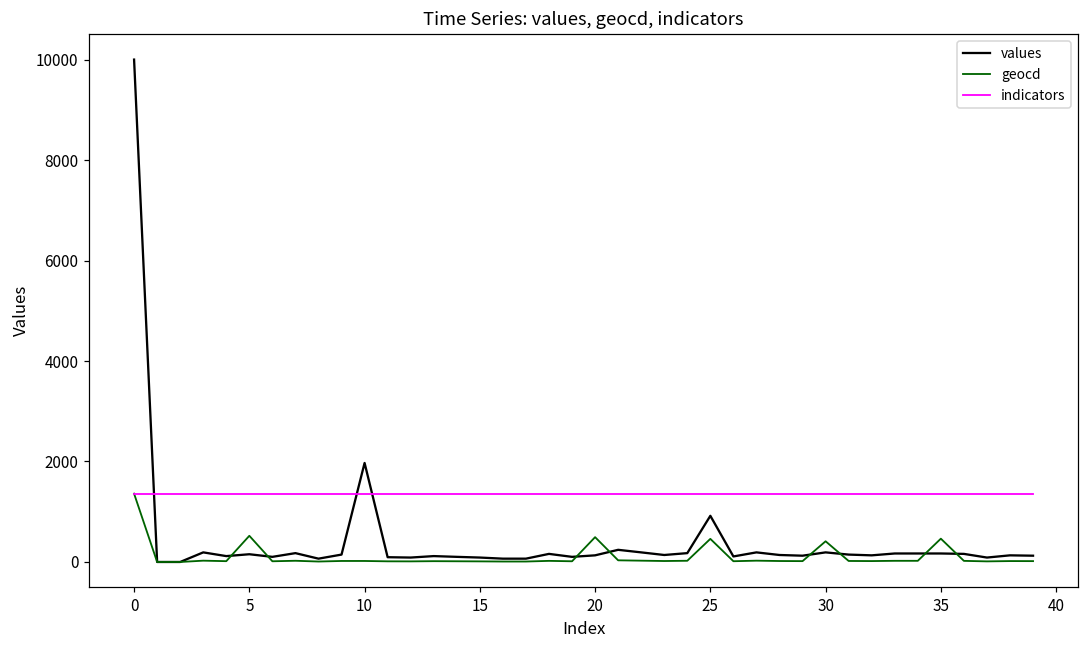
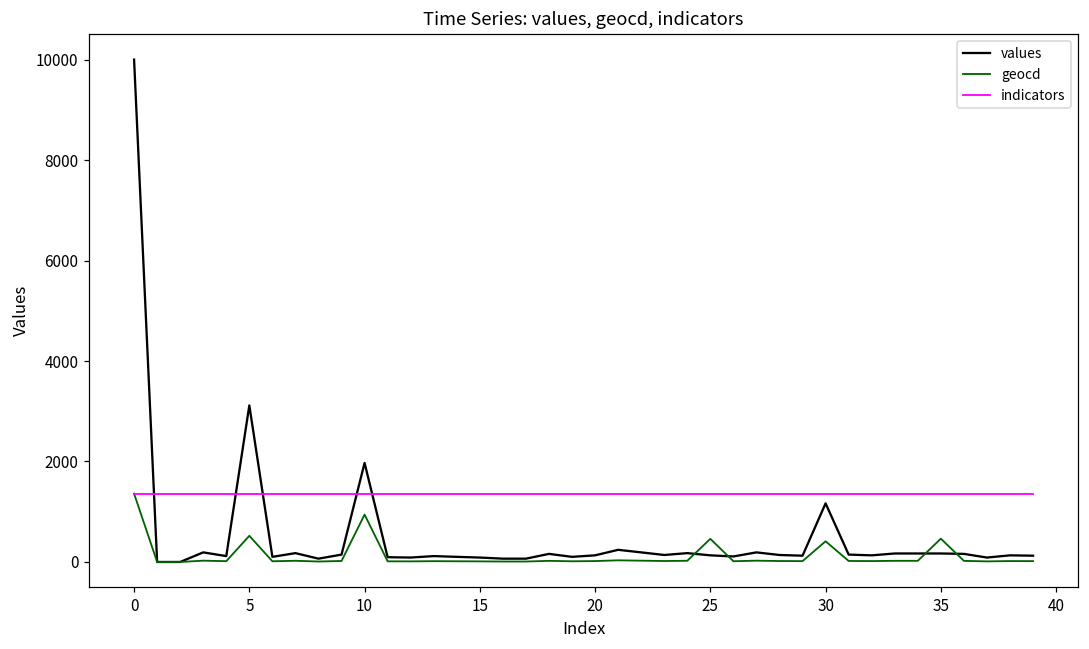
values, 5: 200 -> 3100
geocd, 10: 0 -> 900
geocd, 20: 500 -> 0
values, 25: 900 -> 100
values, 30: 200 -> 1200
